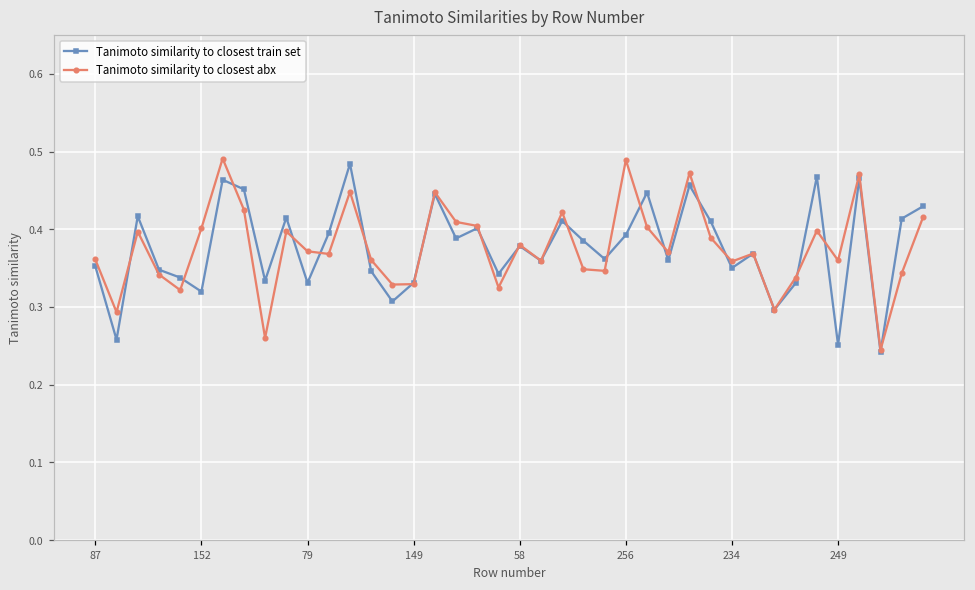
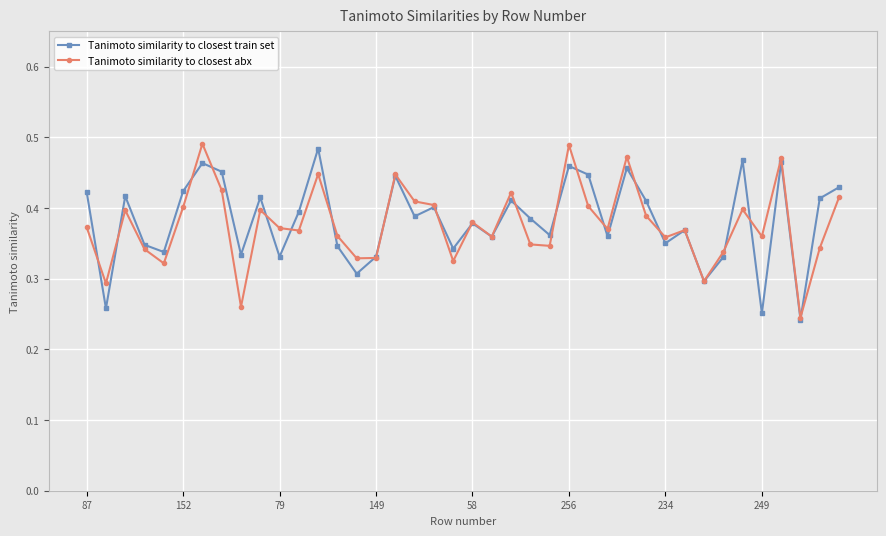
Tanimoto similarity to closest train set, 87: 0.35 -> 0.42
Tanimoto similarity to closest abx, 87: 0.36 -> 0.37
Tanimoto similarity to closest train set, 152: 0.32 -> 0.42
Tanimoto similarity to closest train set, 256: 0.39 -> 0.46
